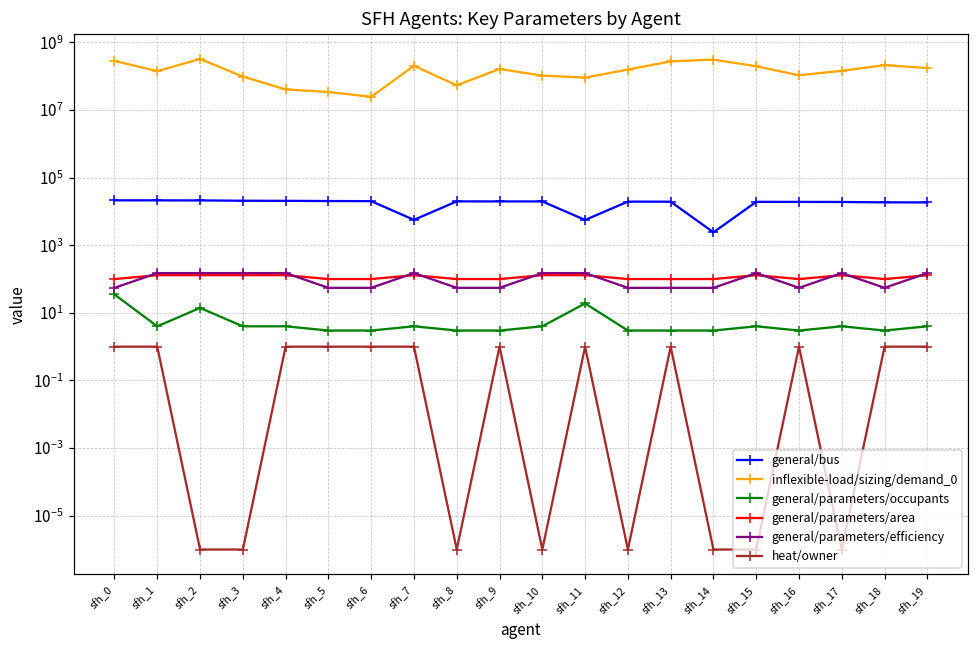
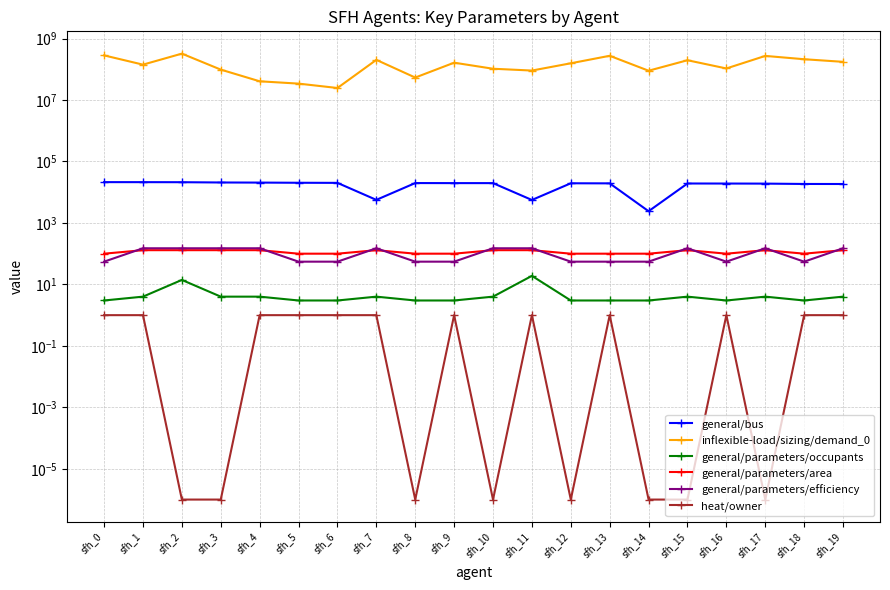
general/parameters/occupants, sfh_0: 40 -> 3
inflexible-load/sizing/demand_0, sfh_14: 300000000 -> 90000000
inflexible-load/sizing/demand_0, sfh_17: 100000000 -> 300000000
